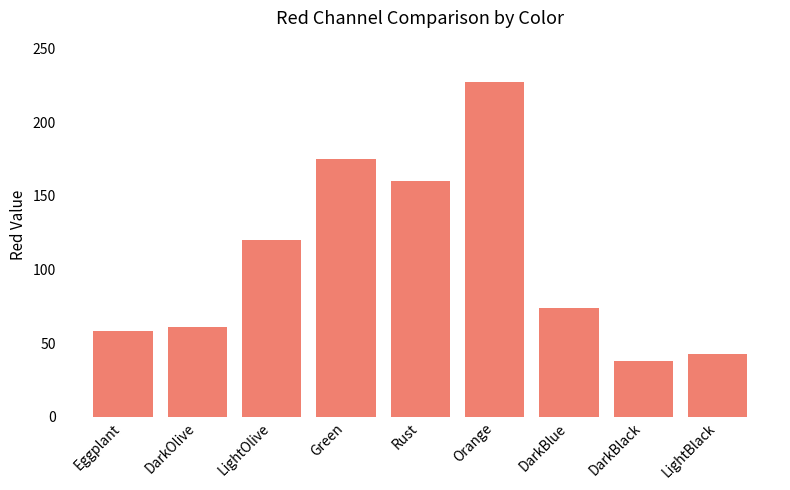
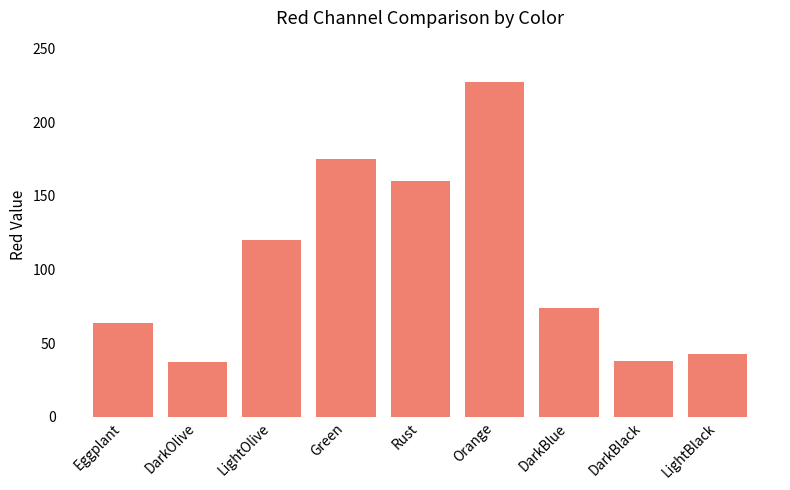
Eggplant: 58 -> 64
DarkOlive: 61 -> 37
